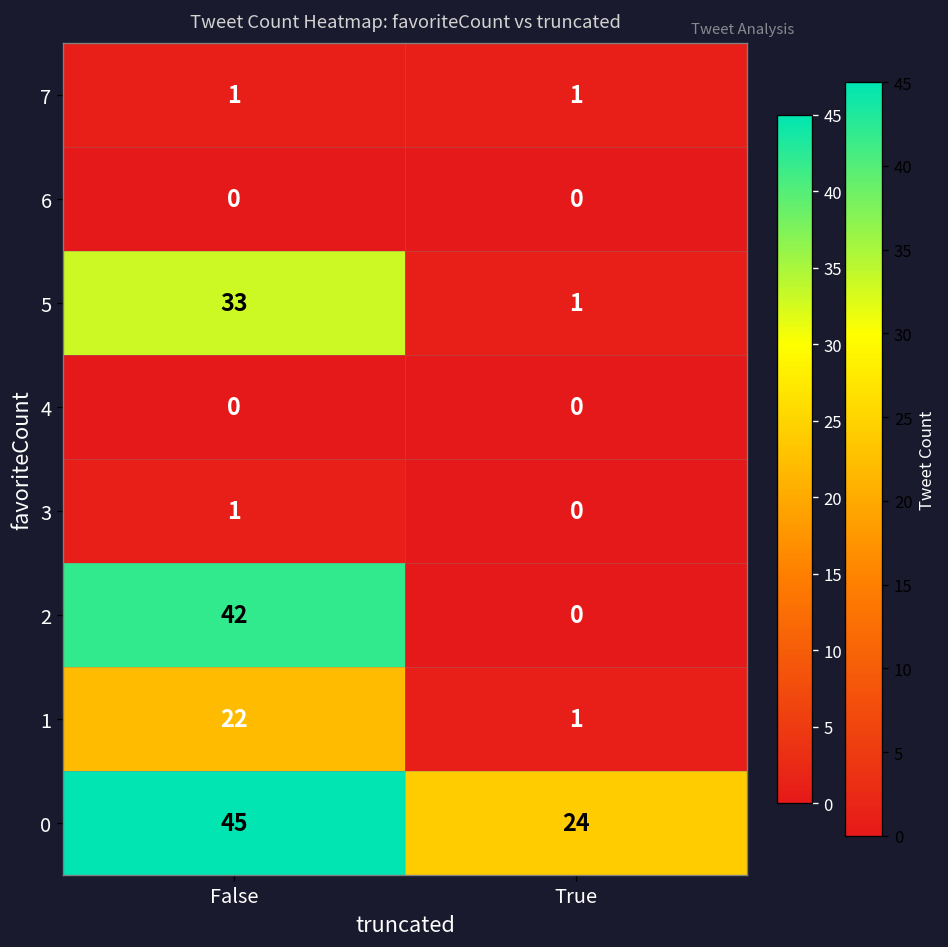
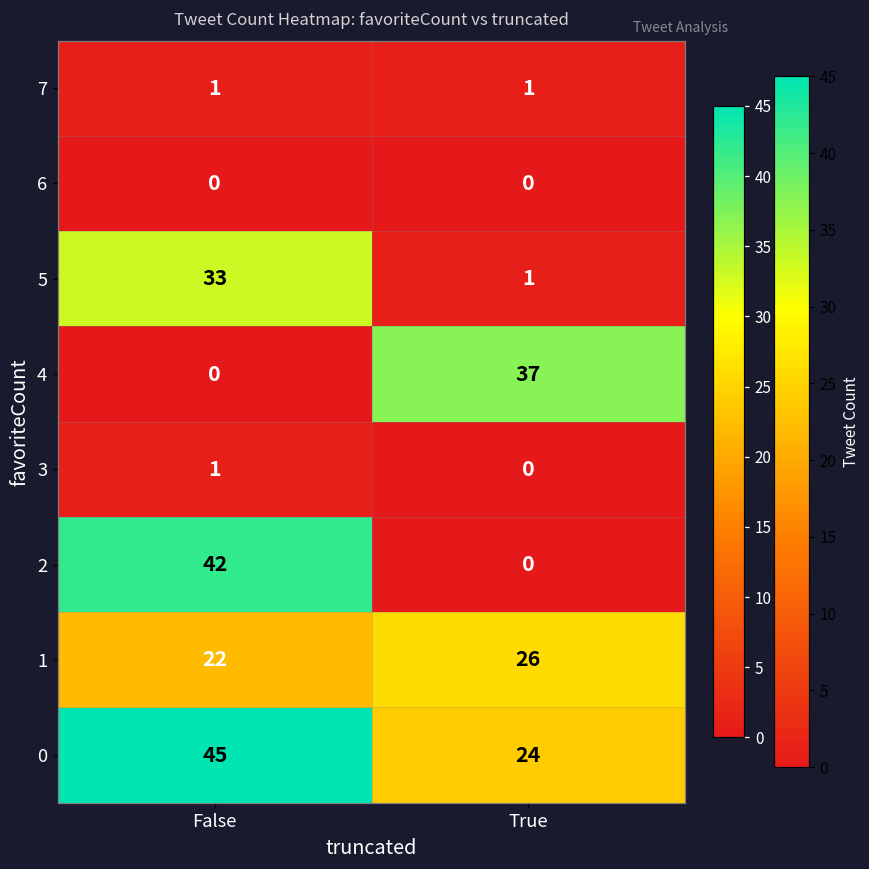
4, True: 0 -> 37
1, True: 1 -> 26
